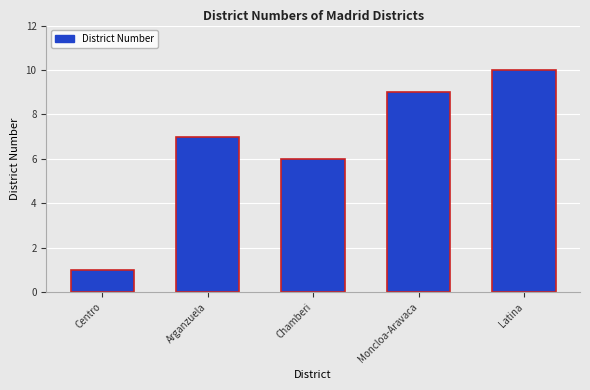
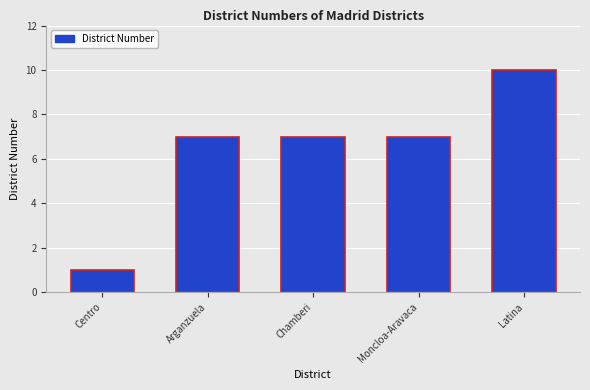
Chamberi: 6 -> 7
Moncloa-Aravaca: 9 -> 7
